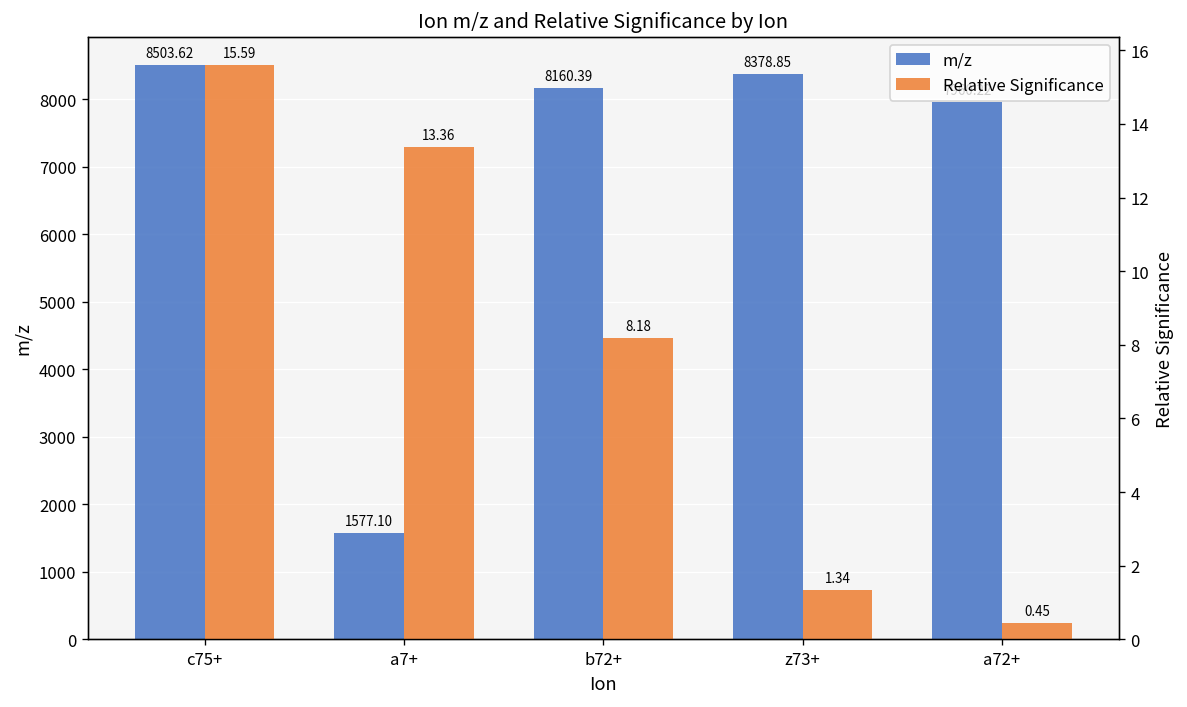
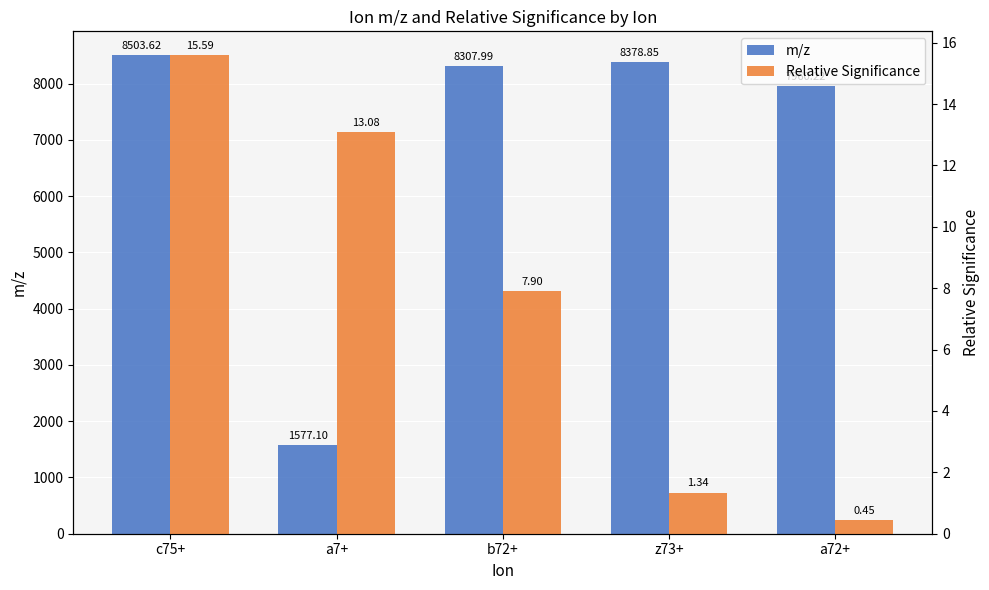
m/z, b72+: 8160.39 -> 8307.99
Relative Significance, a7+: 13.36 -> 13.08
Relative Significance, b72+: 8.18 -> 7.90
